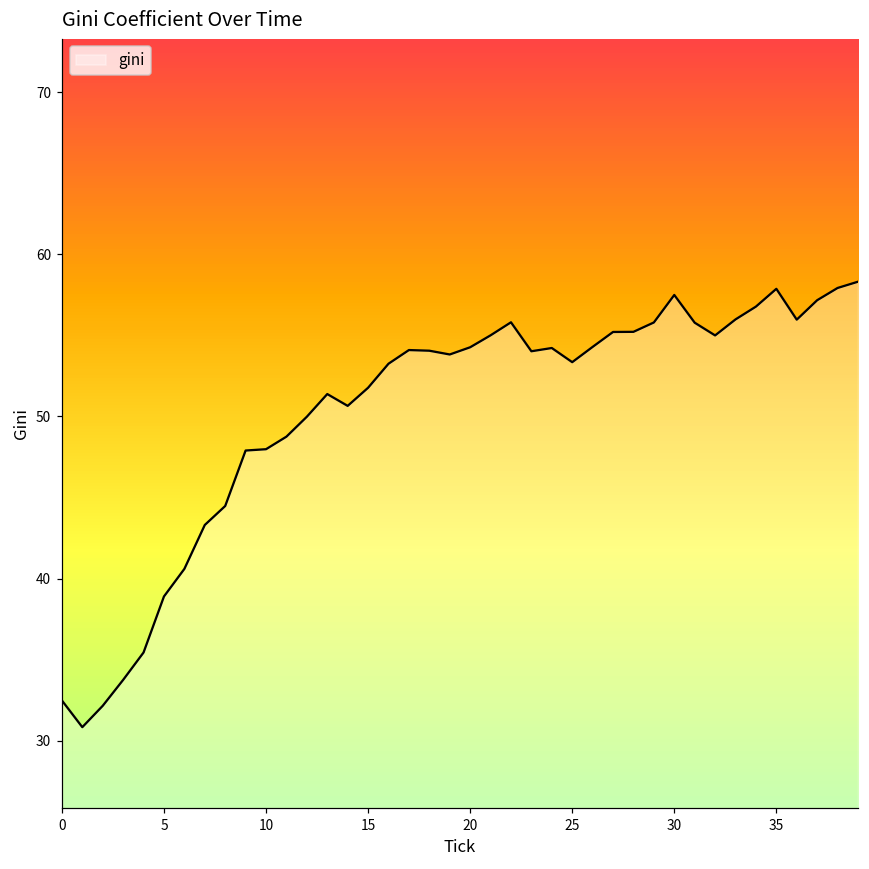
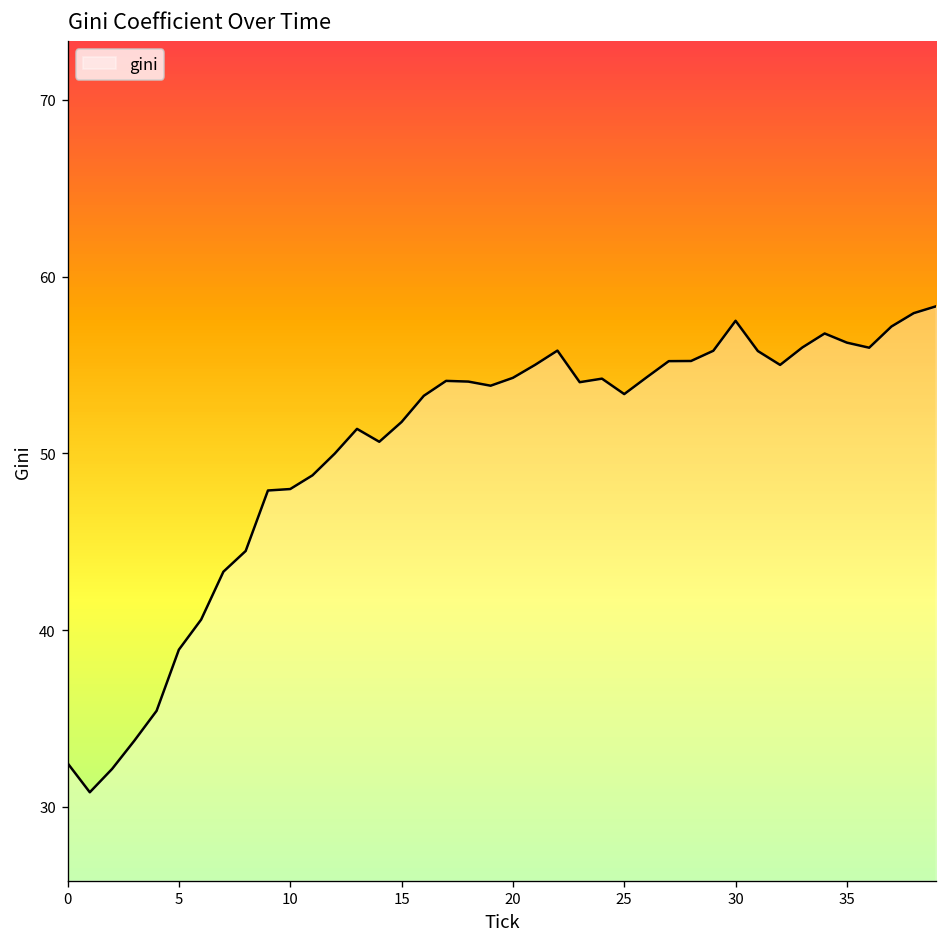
35: 57.9 -> 56.3
